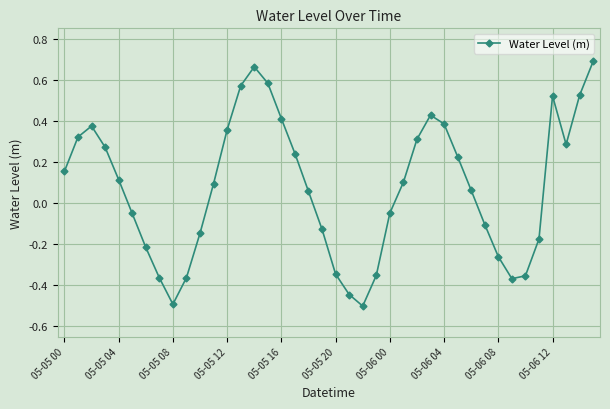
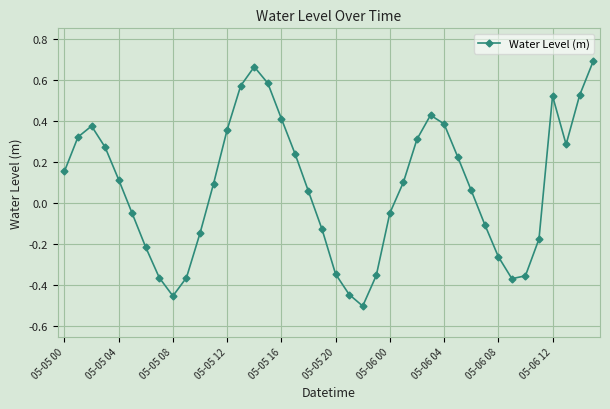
05-05 08: -0.49 -> -0.45
